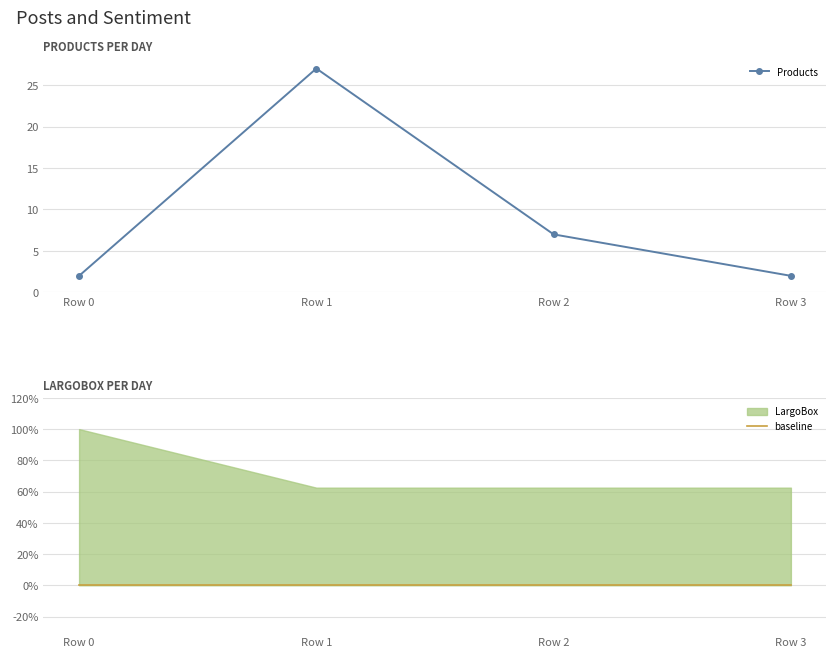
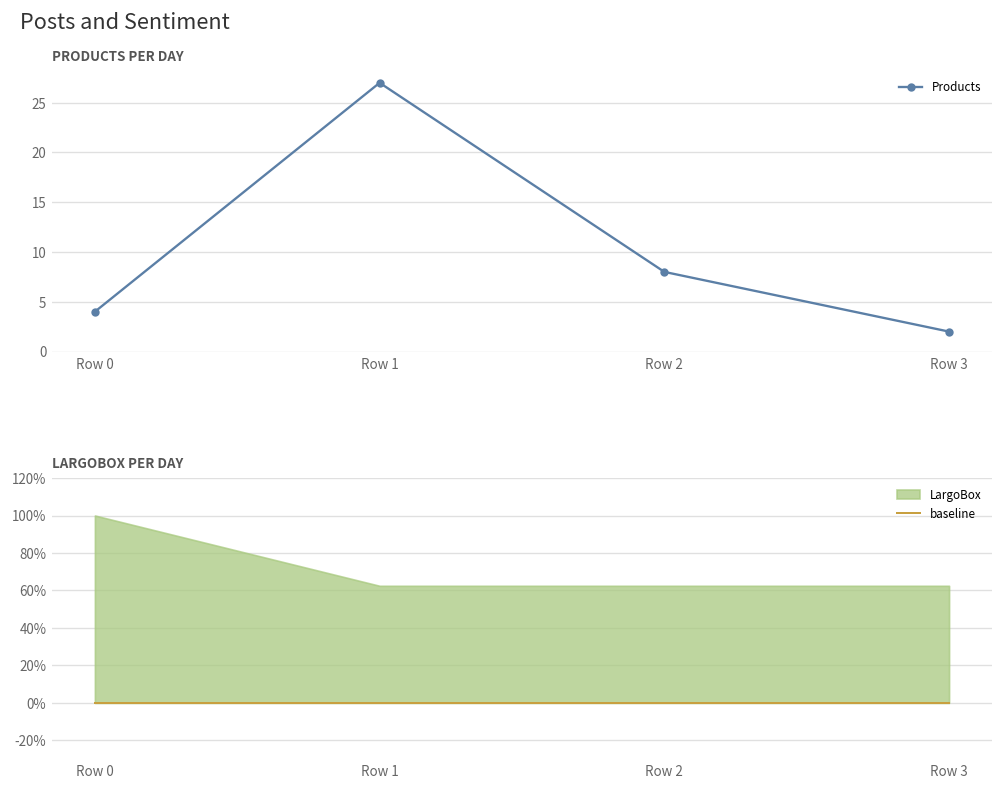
PRODUCTS PER DAY, Row 0: 2 -> 4
PRODUCTS PER DAY, Row 2: 7 -> 8
